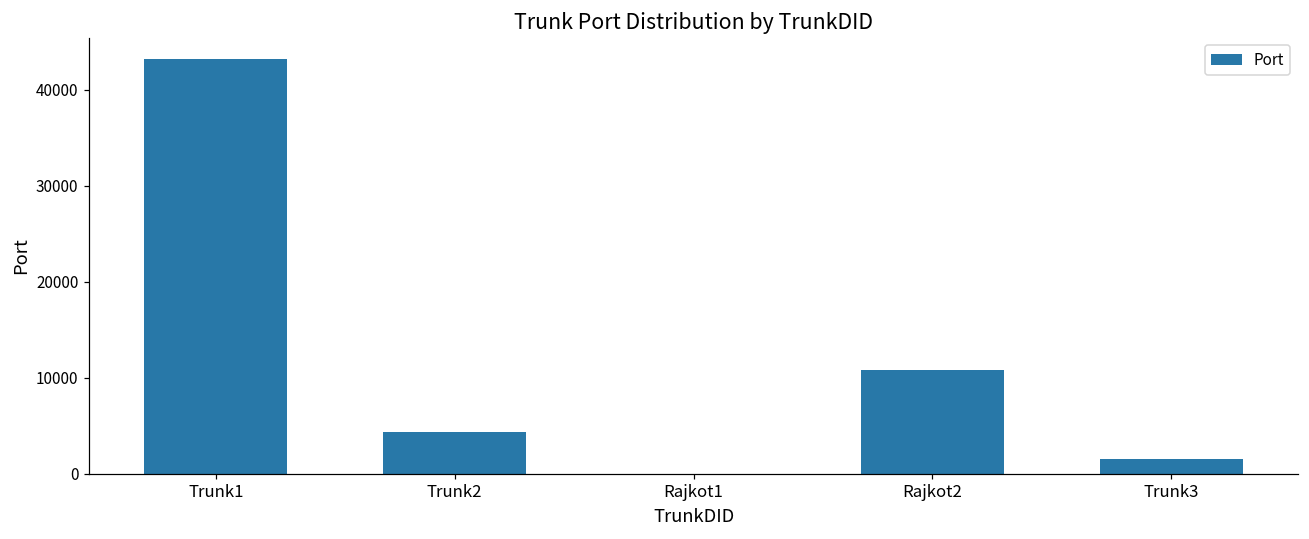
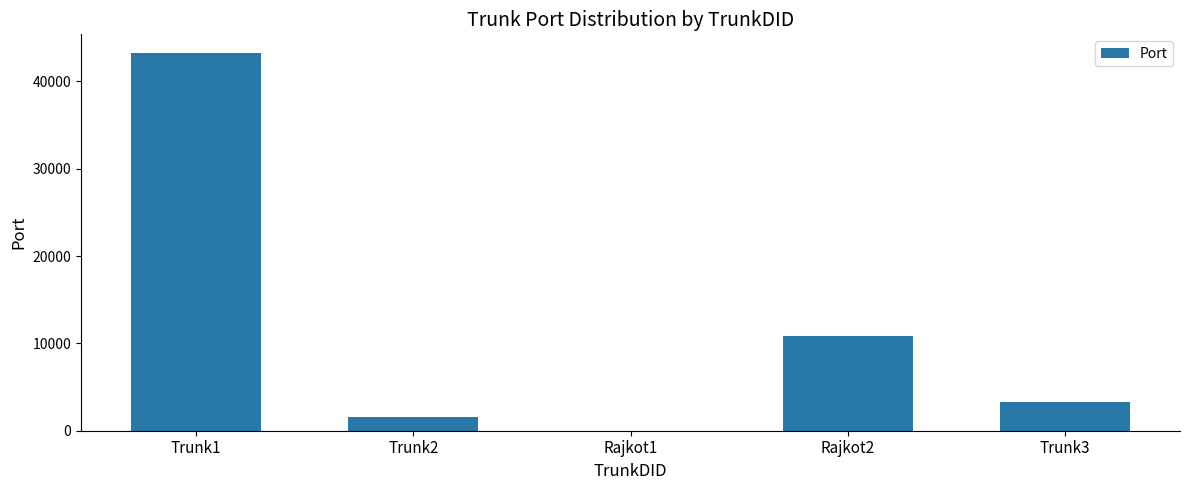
Trunk2: 4000 -> 2000
Trunk3: 2000 -> 3000
